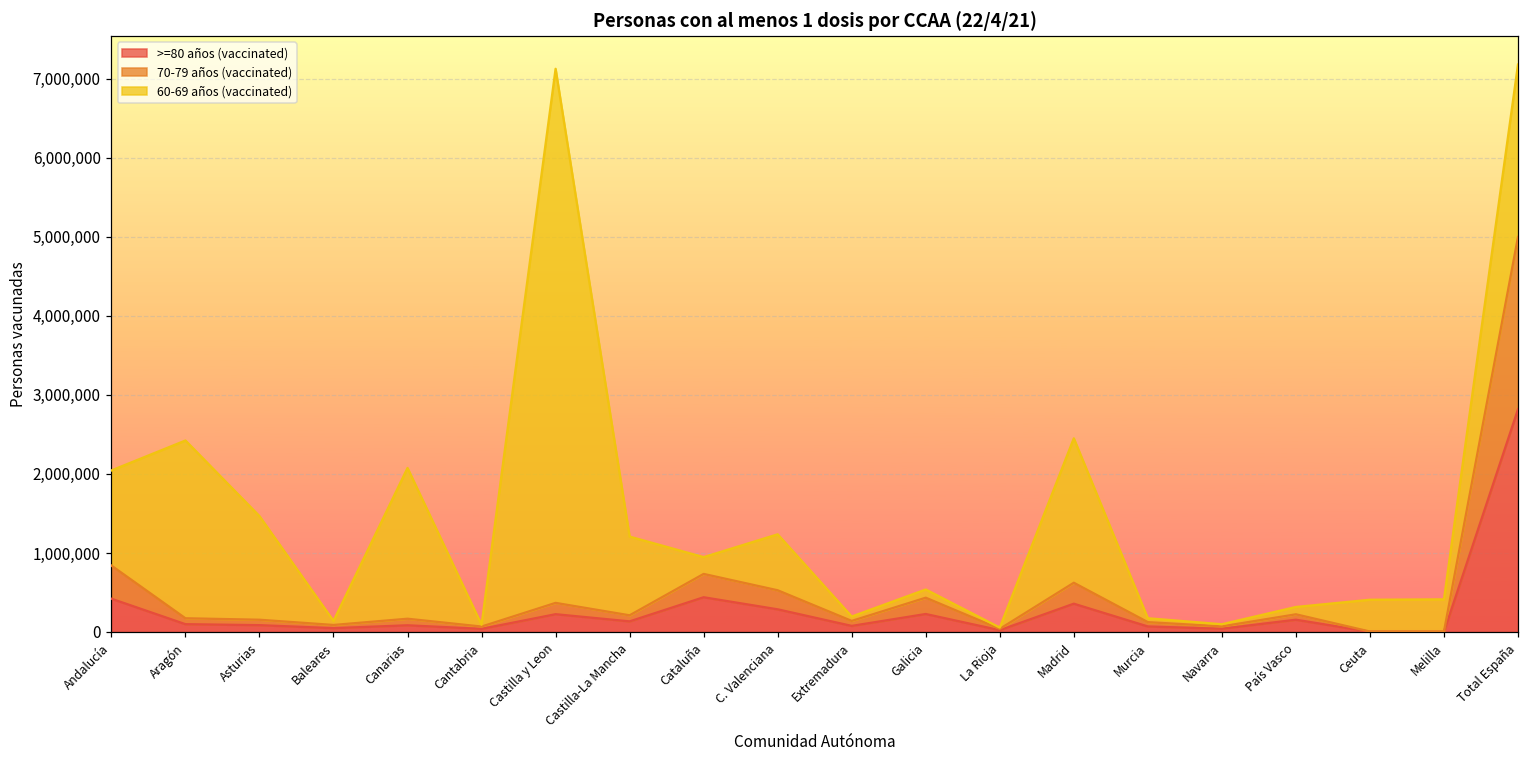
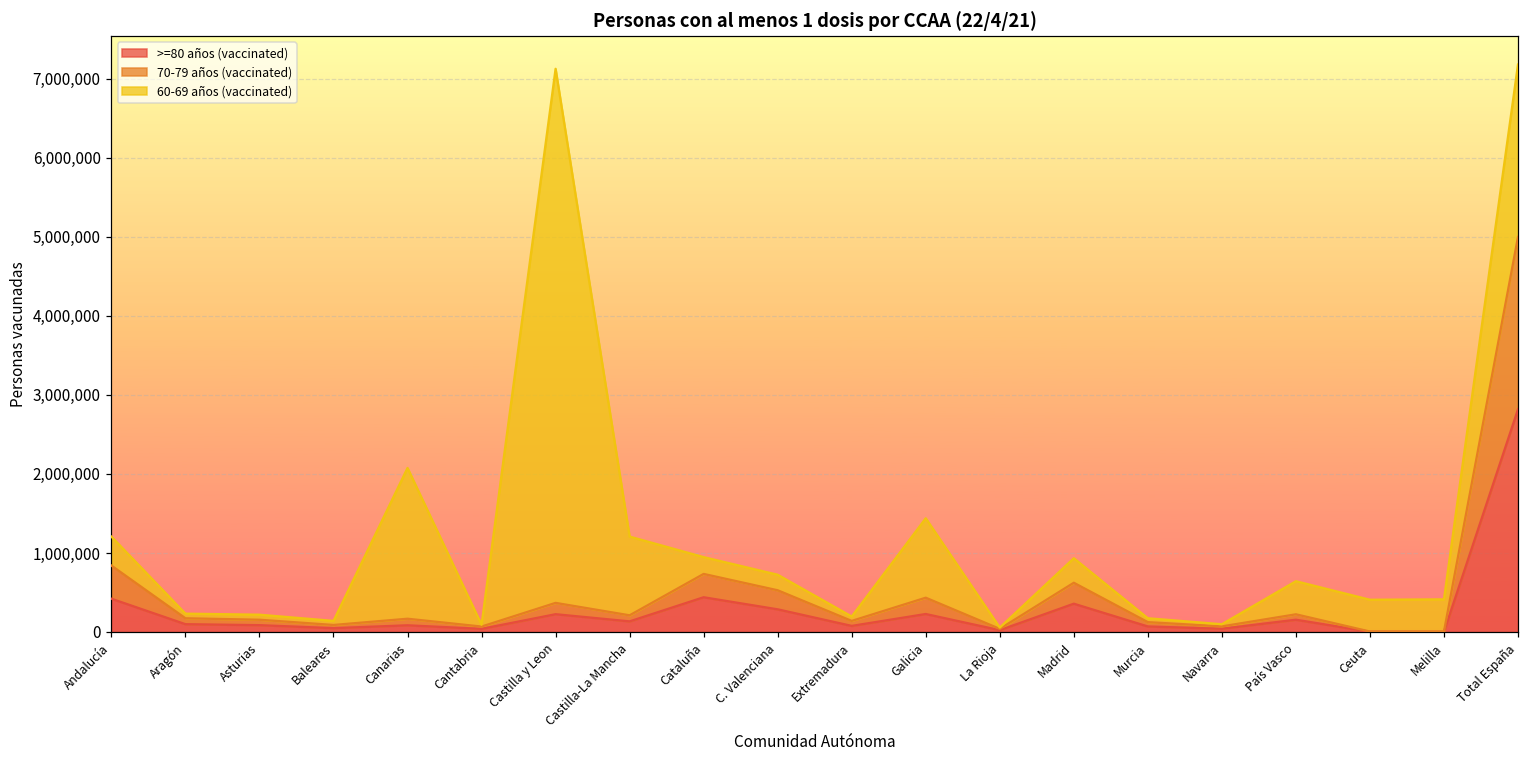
60-69 años (vaccinated), Andalucía: 1,200,000 -> 400,000
60-69 años (vaccinated), Aragón: 2,200,000 -> 100,000
60-69 años (vaccinated), Asturias: 1,300,000 -> 100,000
60-69 años (vaccinated), C. Valenciana: 700,000 -> 200,000
60-69 años (vaccinated), Galicia: 100,000 -> 1,000,000
60-69 años (vaccinated), Madrid: 1,800,000 -> 300,000
60-69 años (vaccinated), País Vasco: 100,000 -> 400,000
